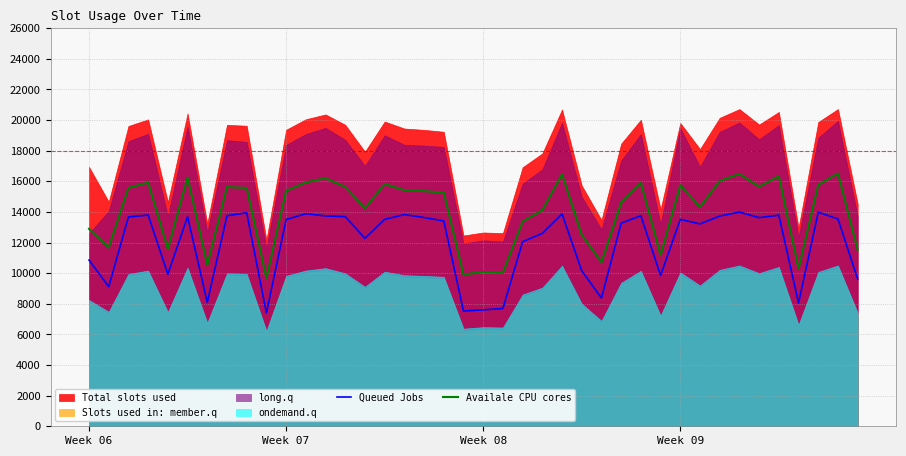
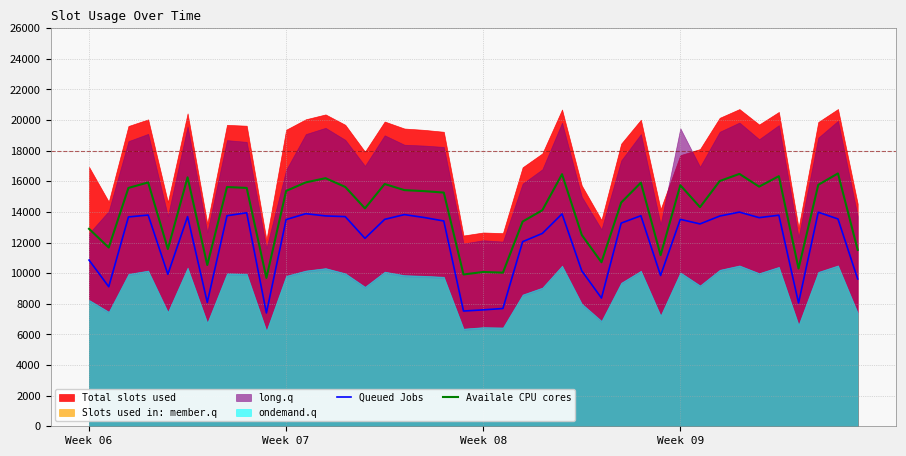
long.q, Week 07: 18400 -> 16800
Total slots used, Week 09: 19800 -> 17700
